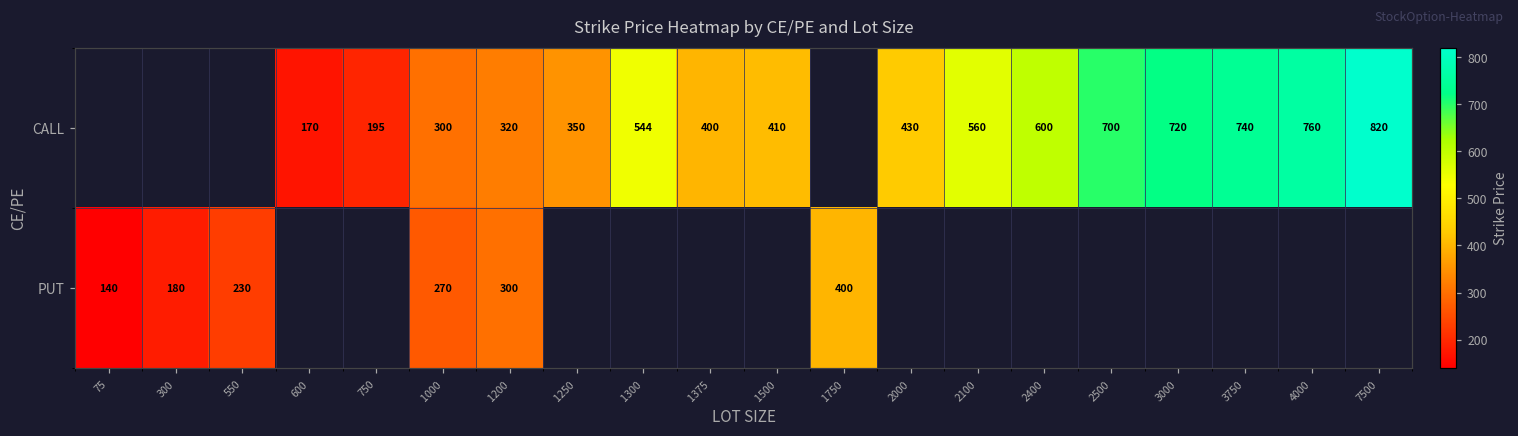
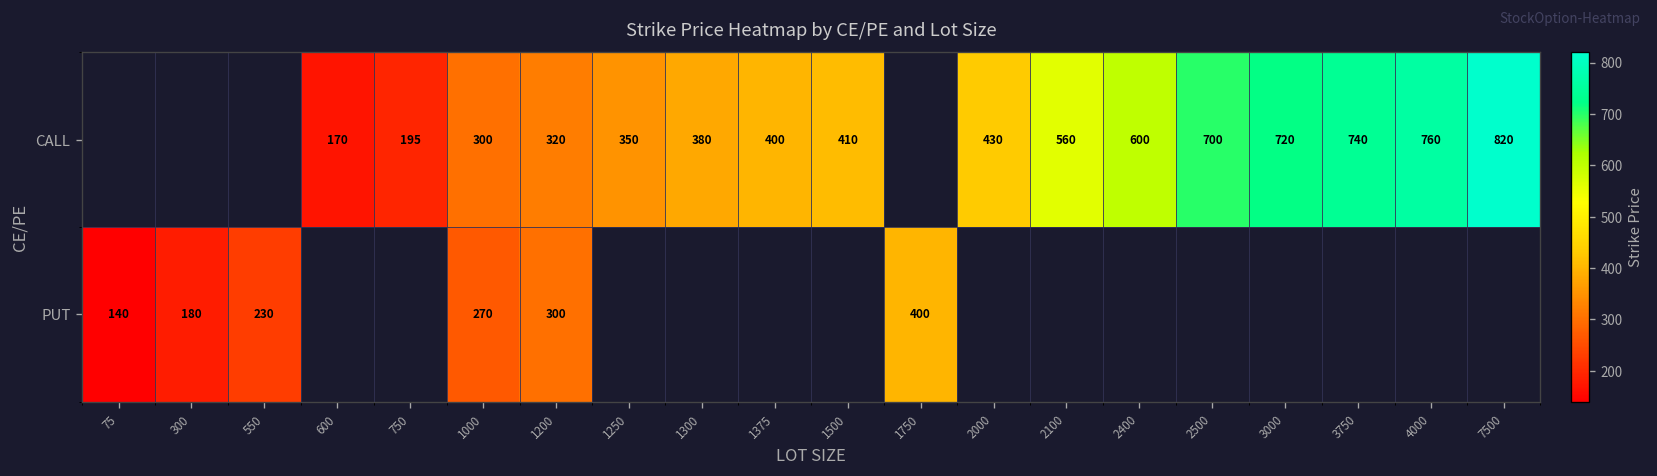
CALL, 1300: 544 -> 380
